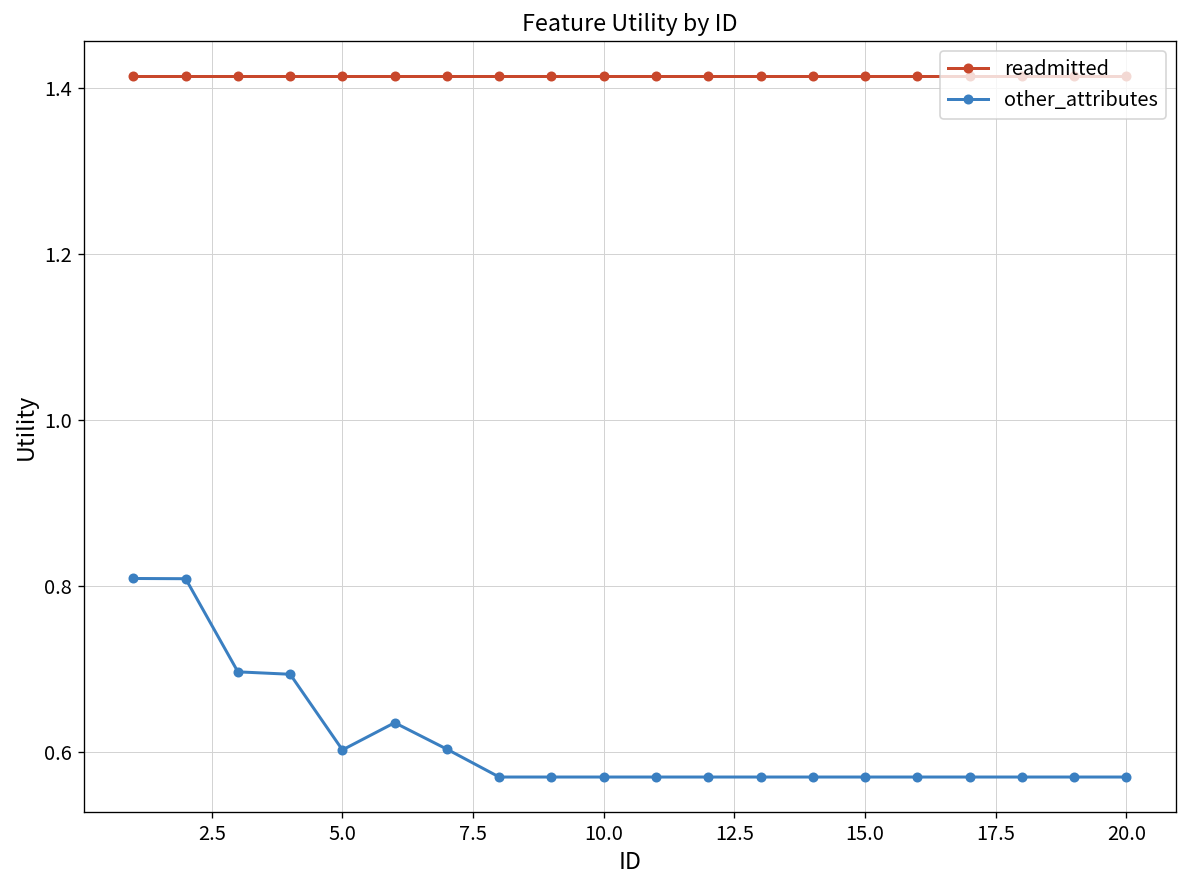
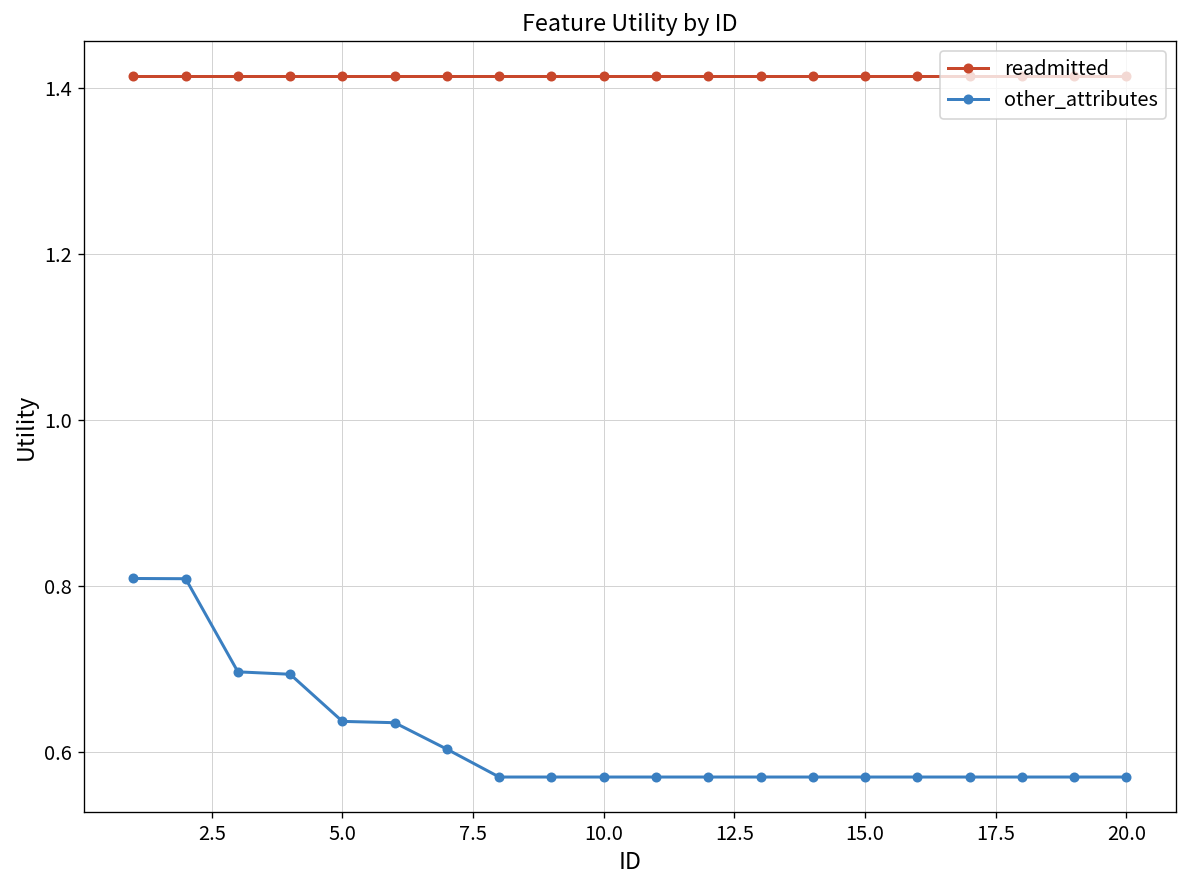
other_attributes, 5.0: 0.60 -> 0.64
